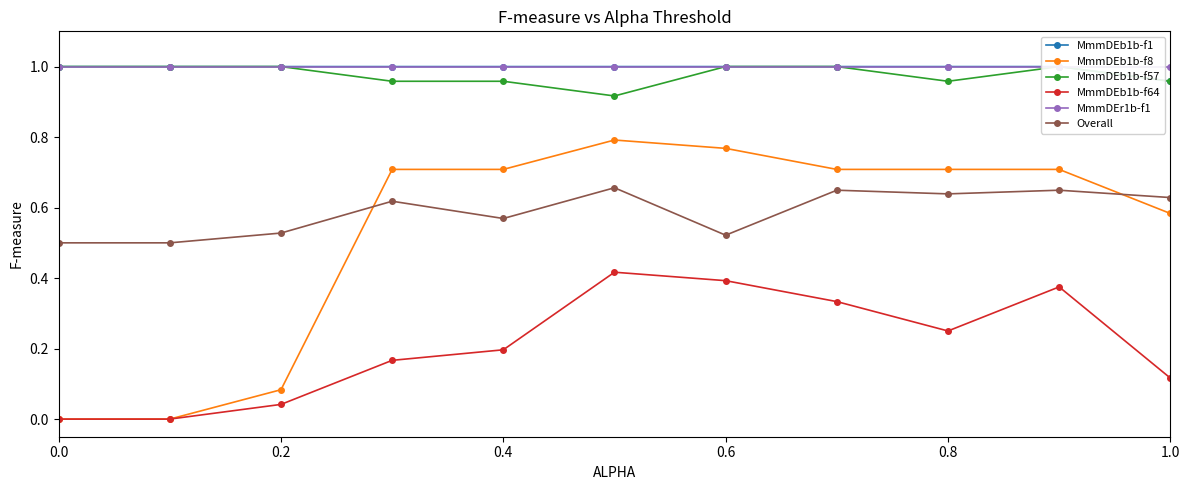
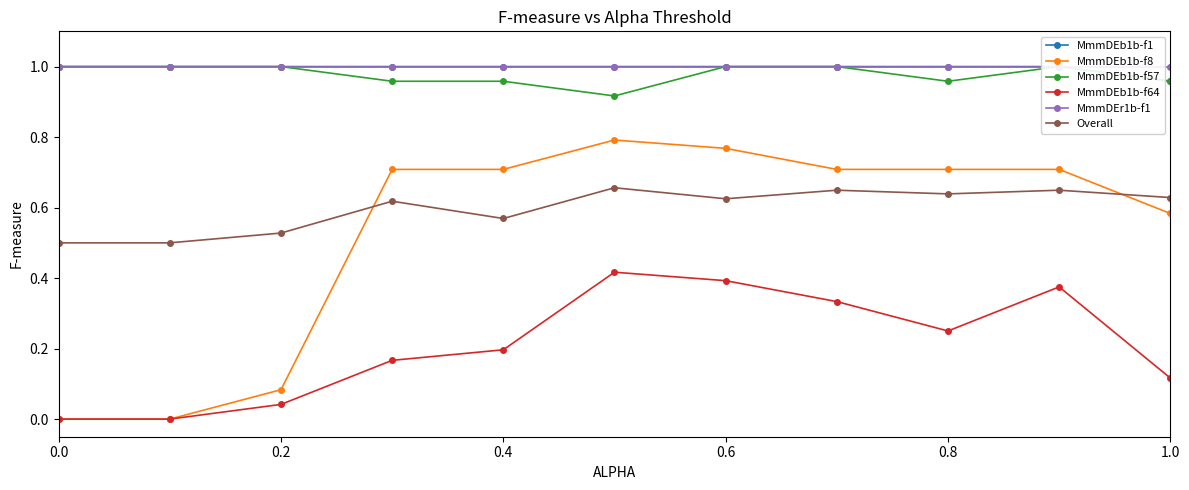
Overall, 0.6: 0.52 -> 0.62
